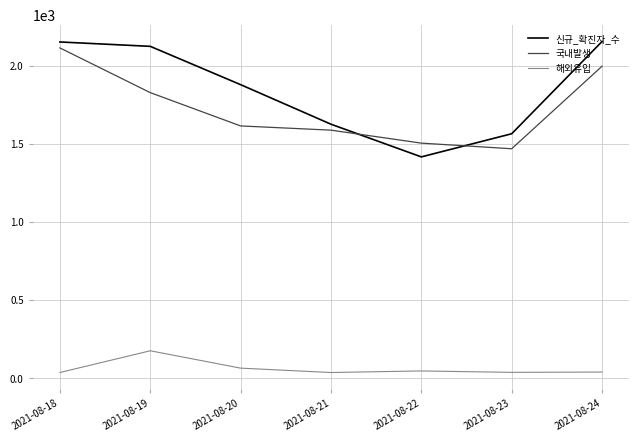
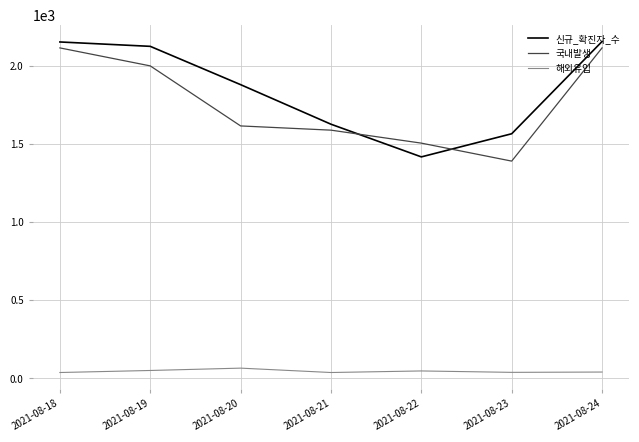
국내발생, 2021-08-19: 1830 -> 2000
해외유입, 2021-08-19: 180 -> 50
국내발생, 2021-08-23: 1470 -> 1390
국내발생, 2021-08-24: 2000 -> 2110
